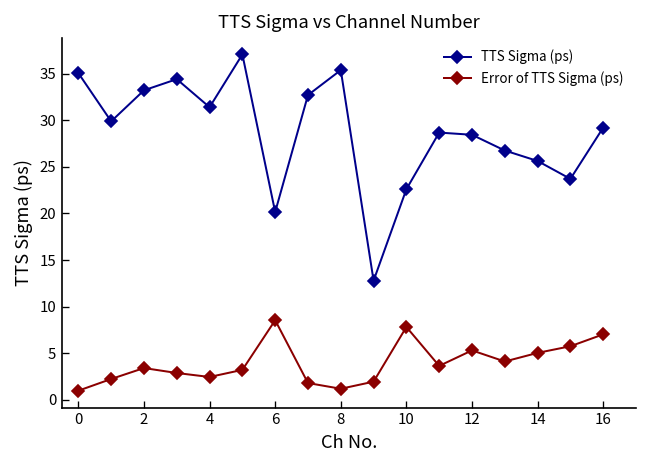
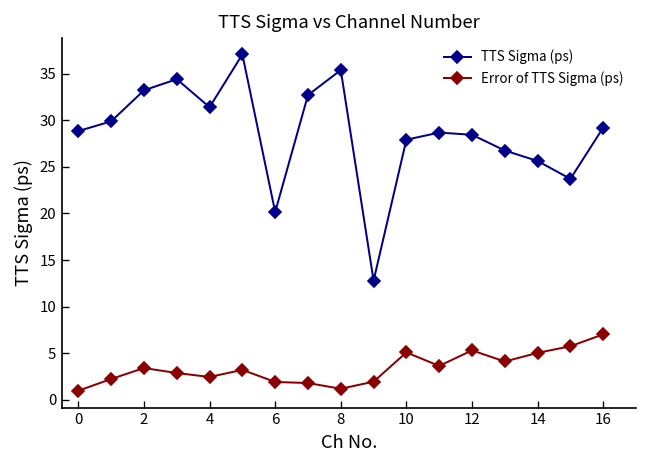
TTS Sigma (ps), 0: 35 -> 29
Error of TTS Sigma (ps), 6: 9 -> 2
TTS Sigma (ps), 10: 23 -> 28
Error of TTS Sigma (ps), 10: 8 -> 5
